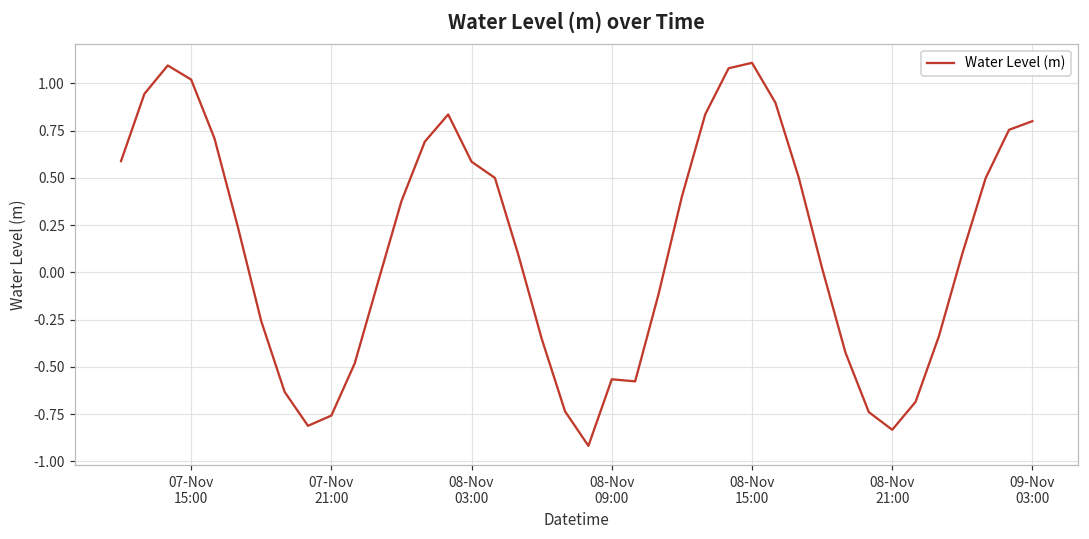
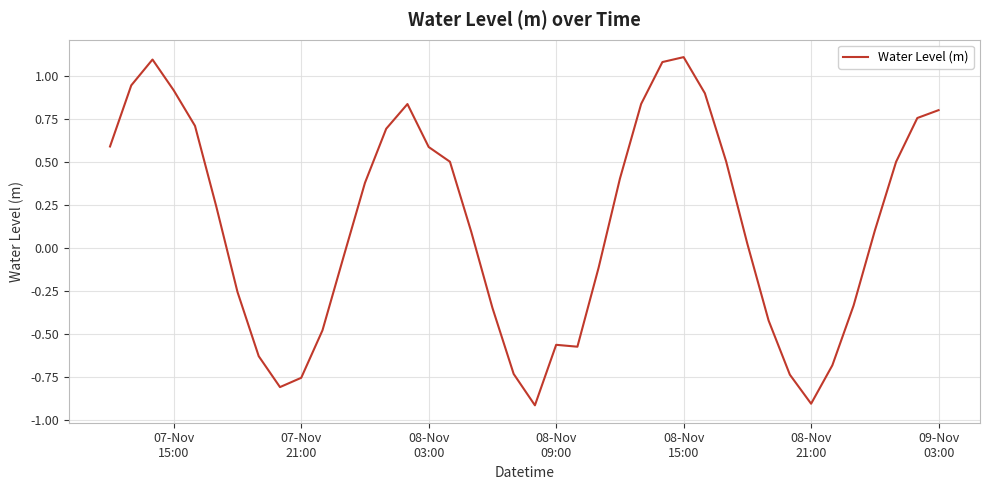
07-Nov 15:00: 1.02 -> 0.92
08-Nov 21:00: -0.83 -> -0.91
